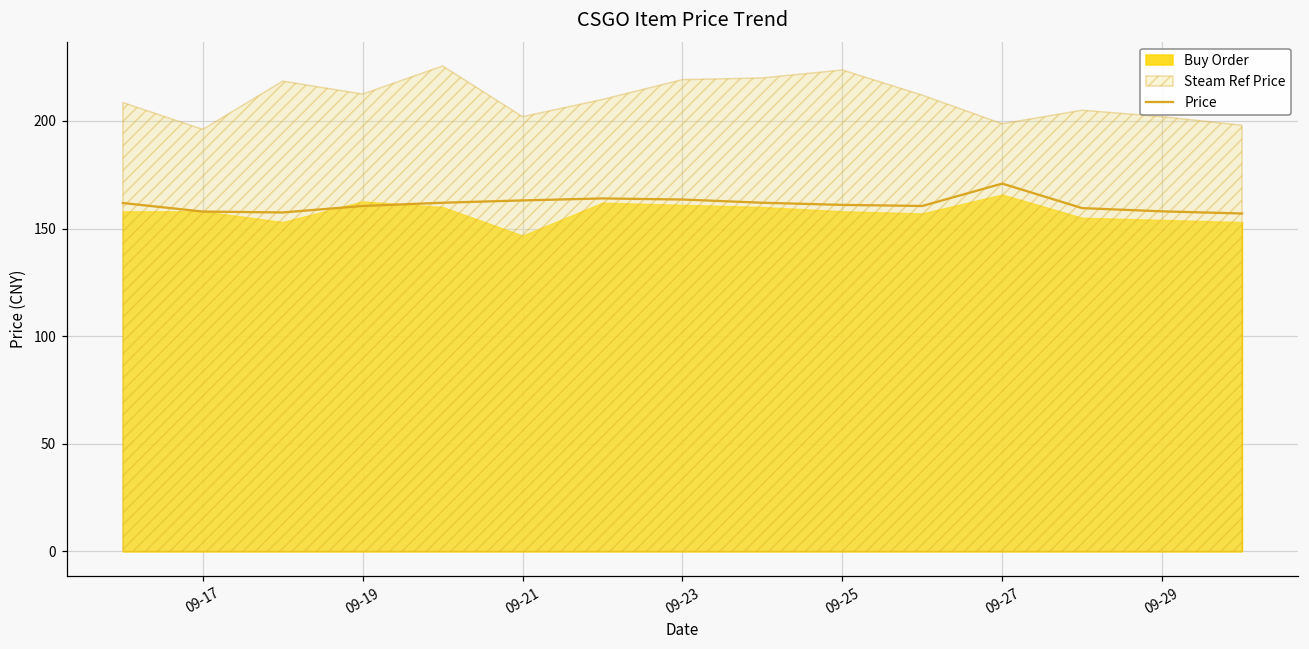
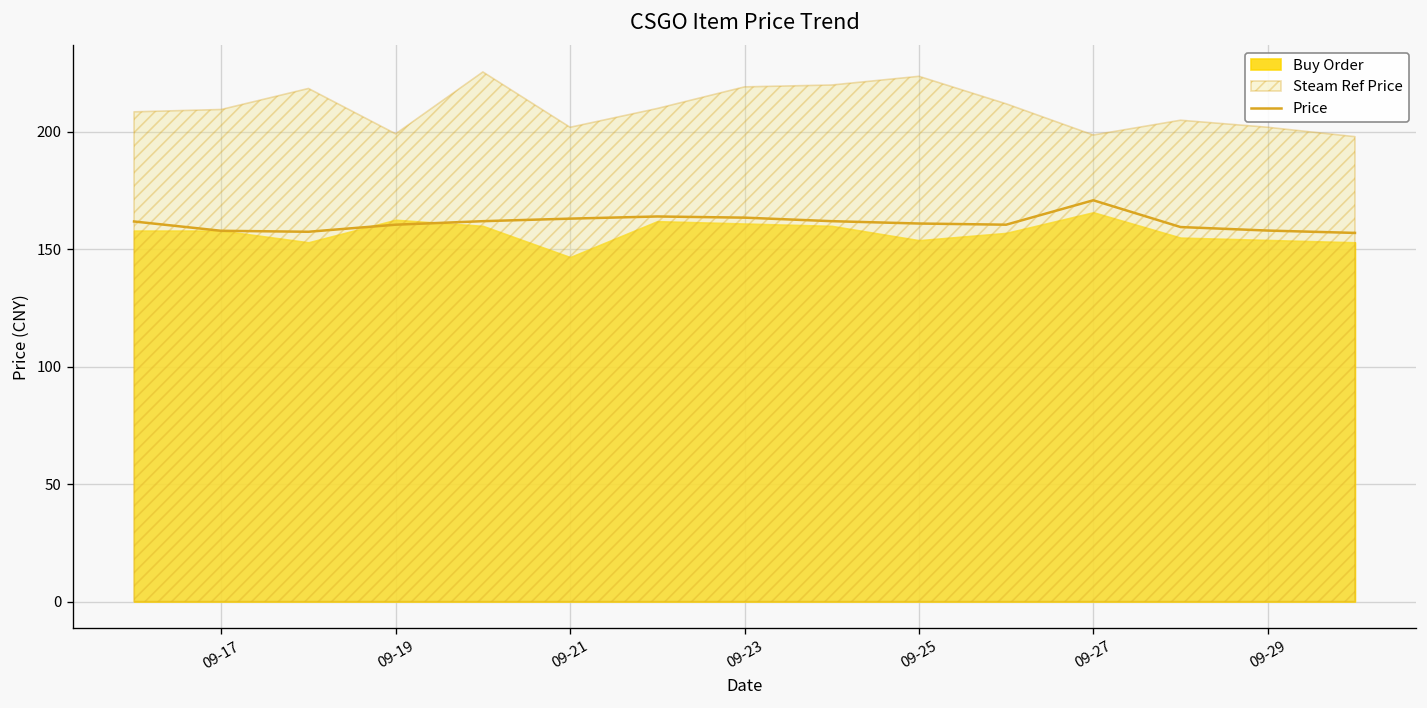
Steam Ref Price, 09-17: 196 -> 210
Steam Ref Price, 09-19: 213 -> 199
Buy Order, 09-25: 158 -> 154
